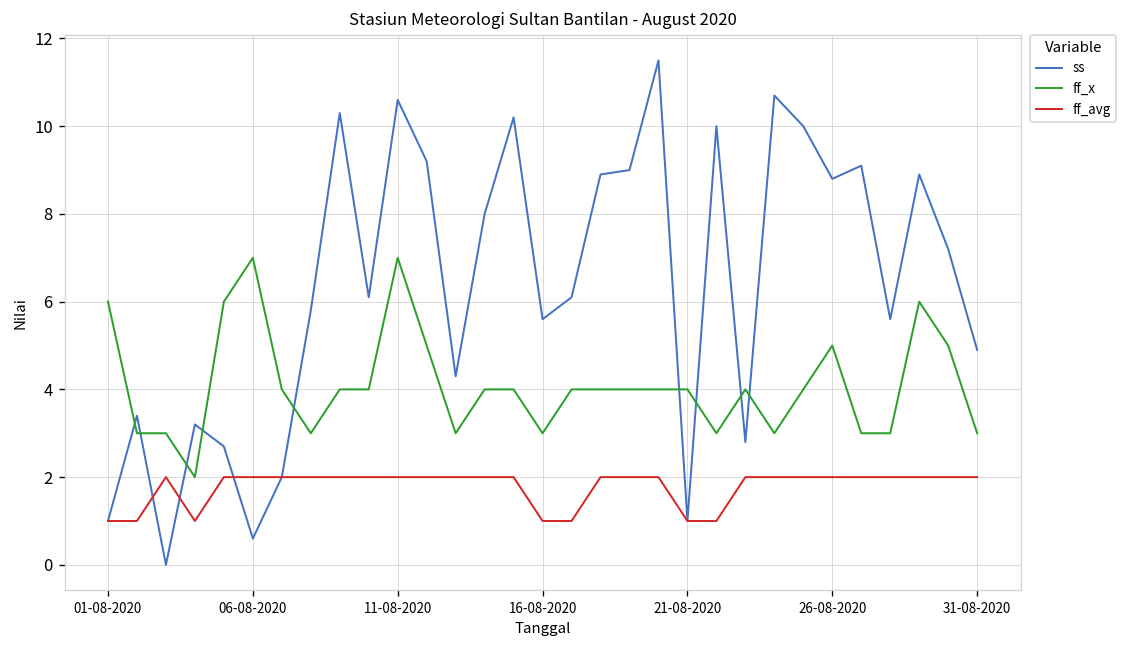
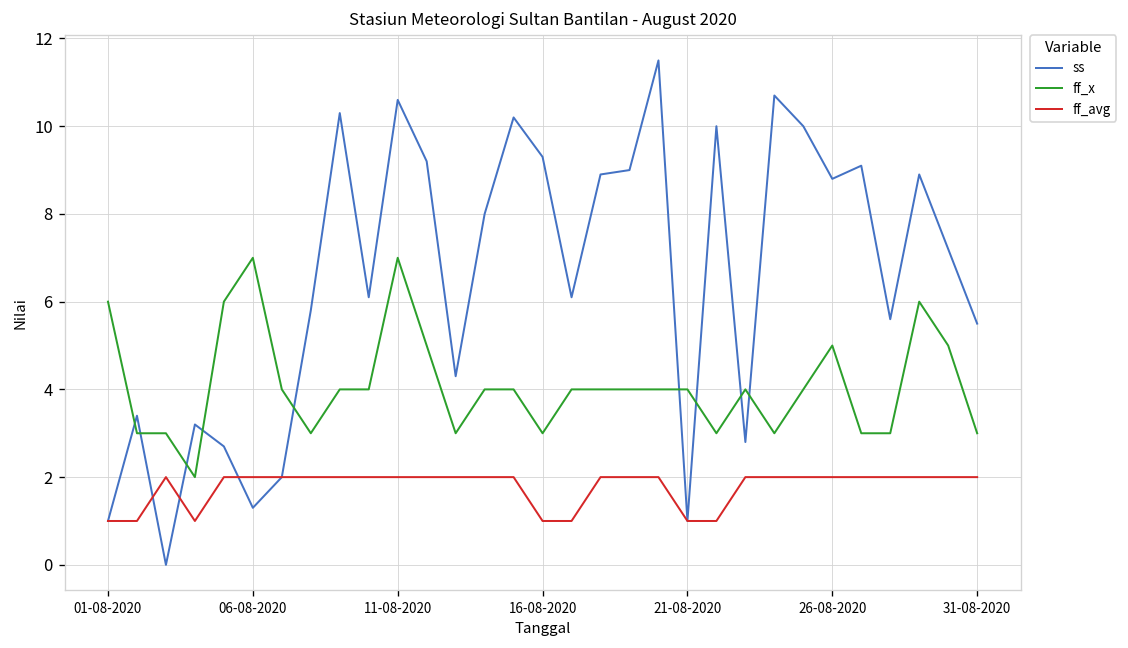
ss, 06-08-2020: 0.6 -> 1.3
ss, 16-08-2020: 5.6 -> 9.3
ss, 31-08-2020: 4.9 -> 5.5
